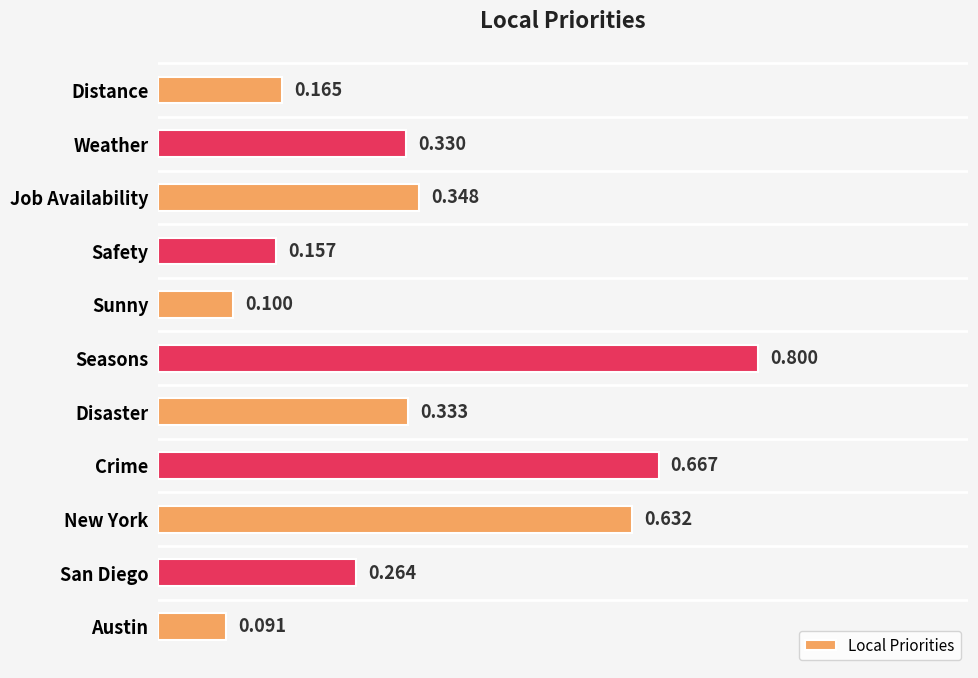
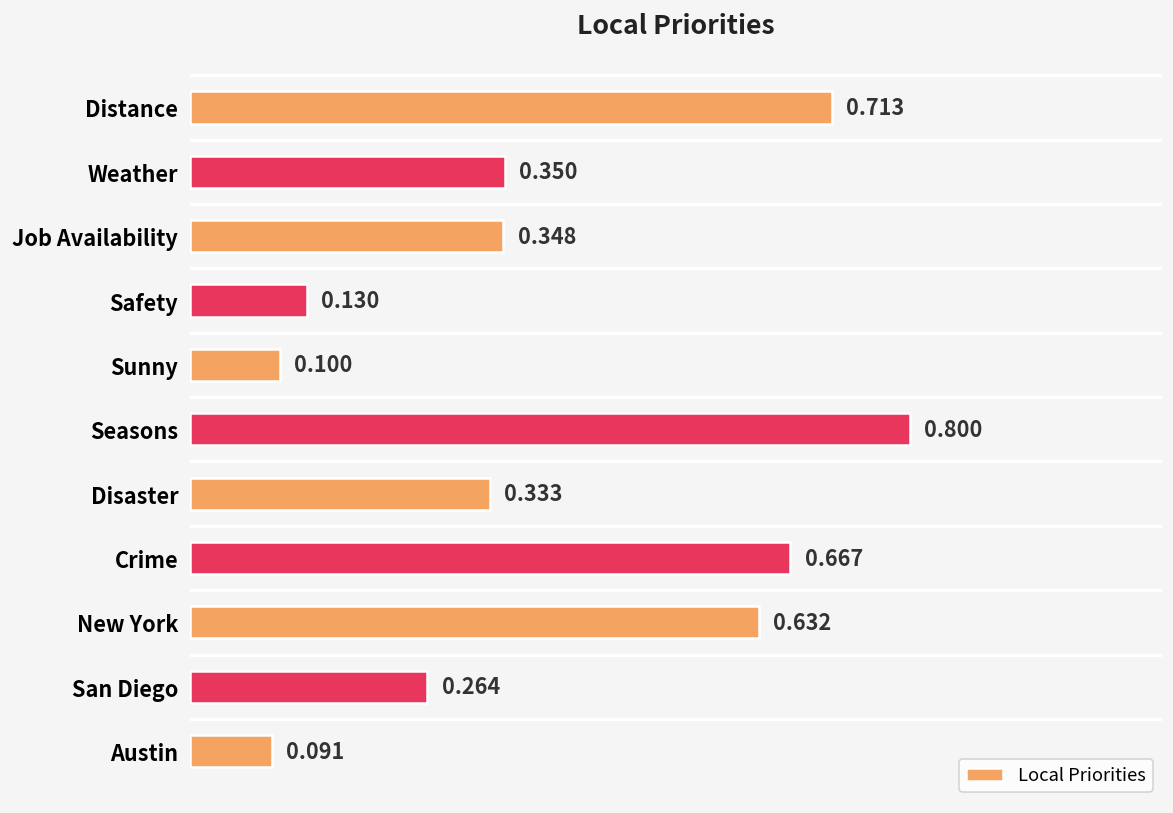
Distance: 0.165 -> 0.713
Weather: 0.330 -> 0.350
Safety: 0.157 -> 0.130
